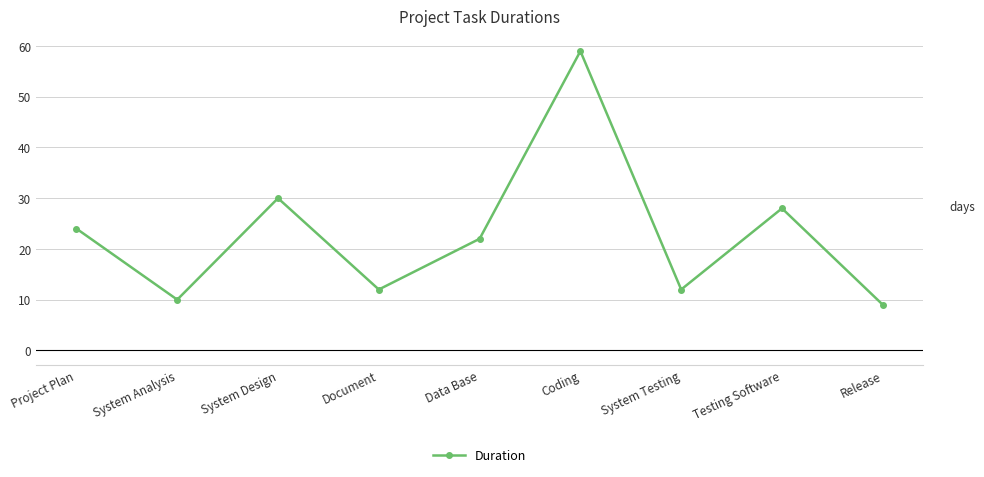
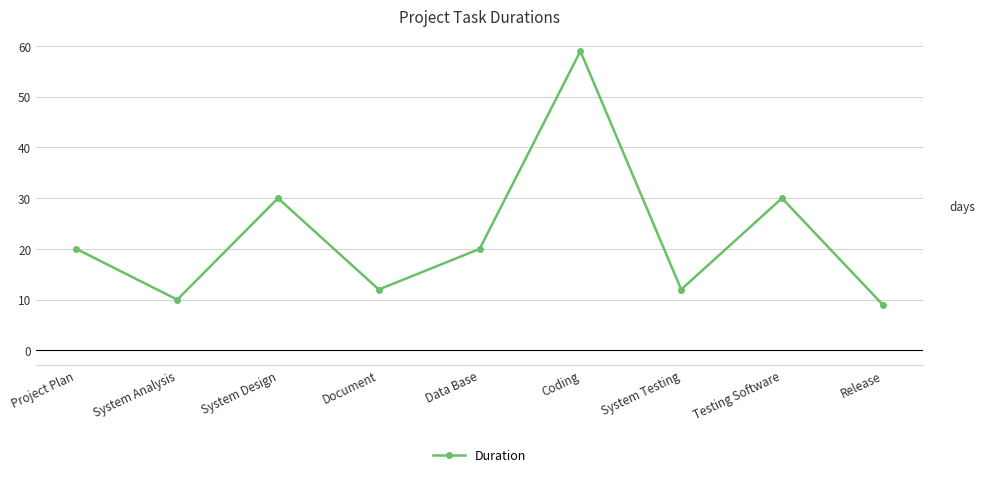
Project Plan: 24 -> 20
Data Base: 22 -> 20
Testing Software: 28 -> 30
